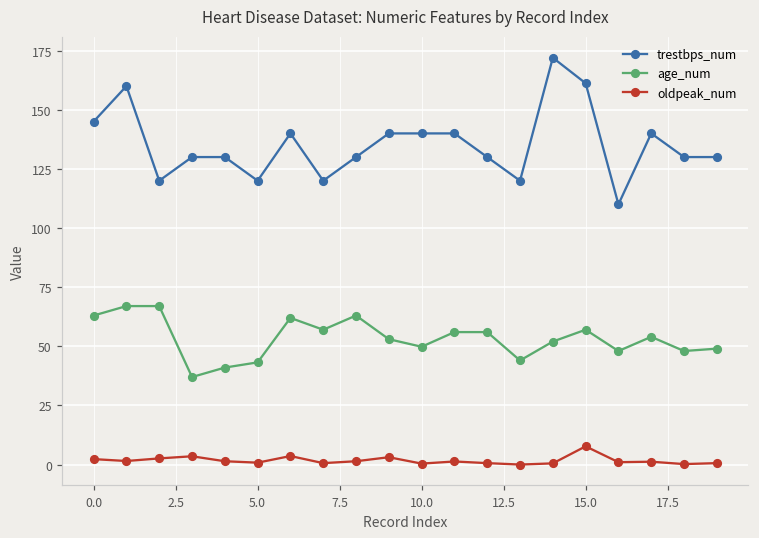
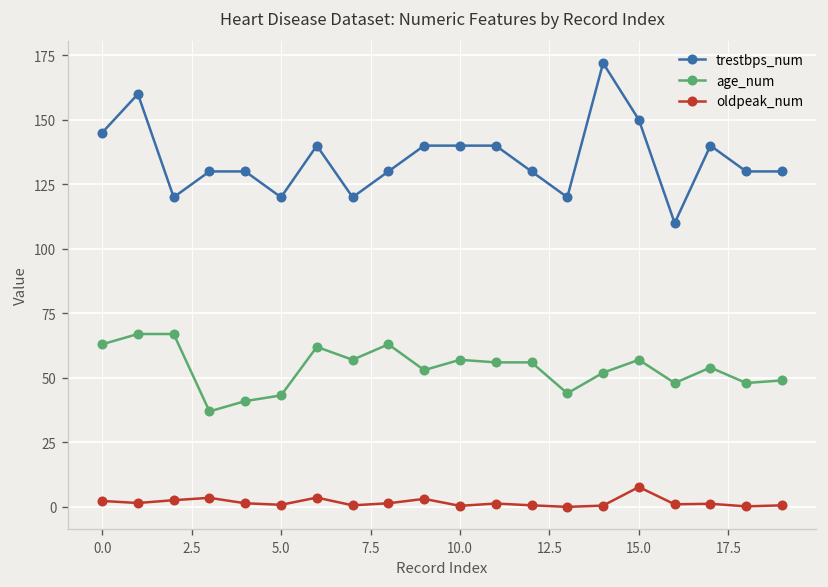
age_num, 10.0: 50 -> 57
trestbps_num, 15.0: 161 -> 150
